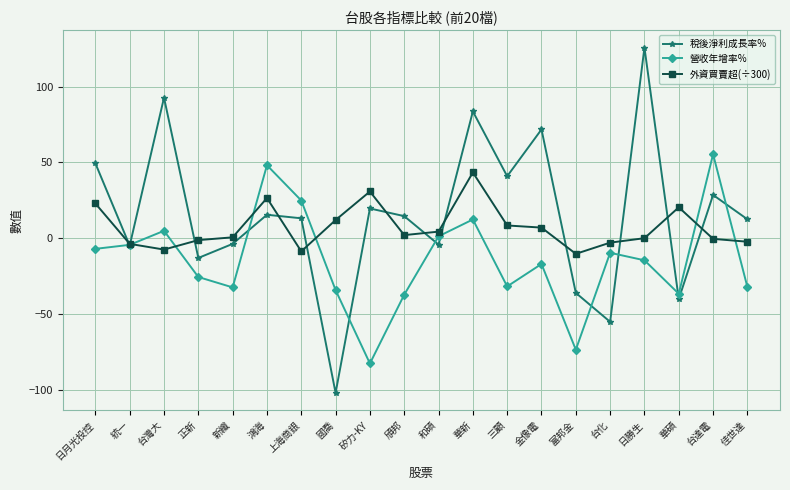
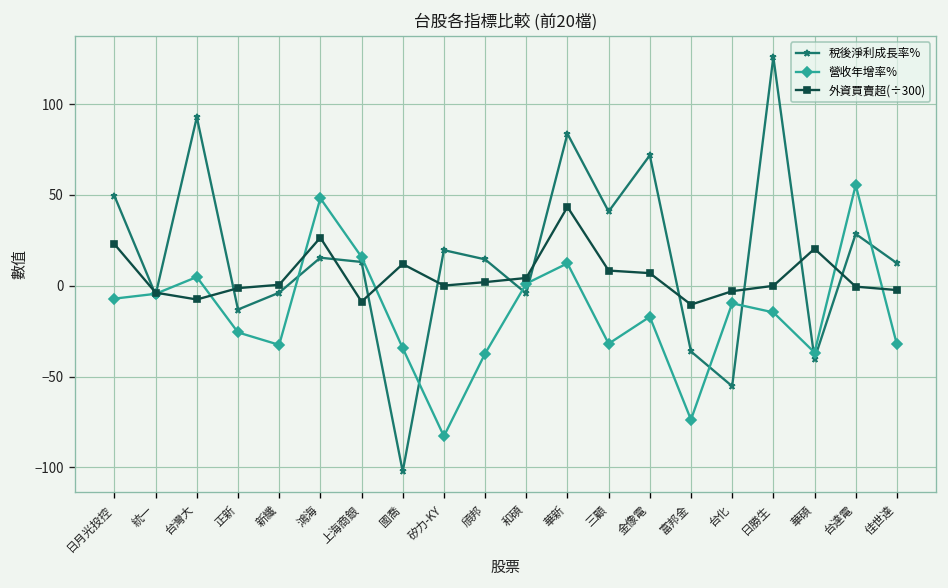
營收年增率%, 上海商銀: 25 -> 16
外資買賣超(÷300), 矽力-KY: 31 -> 0
